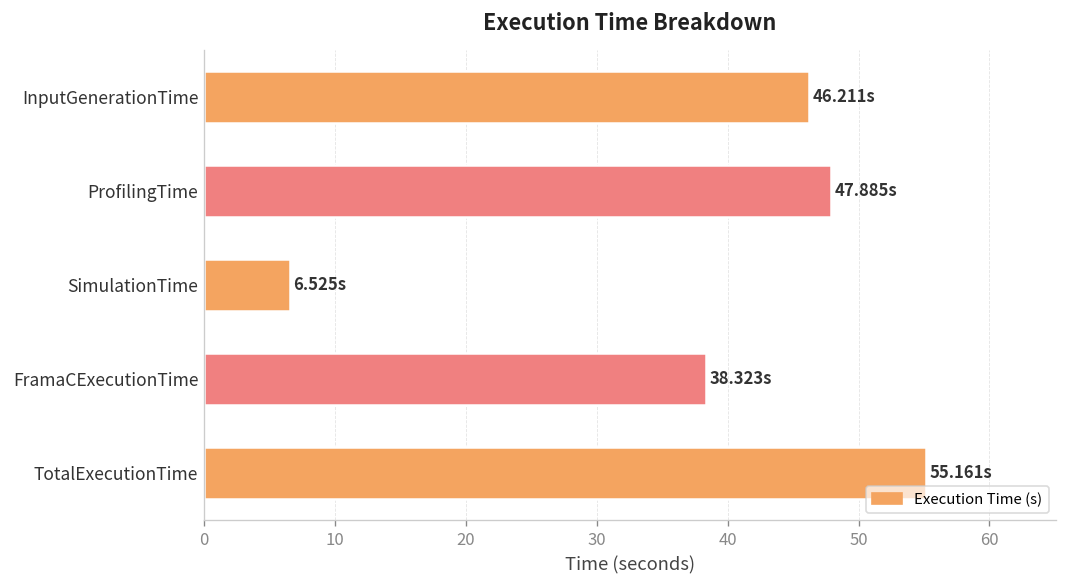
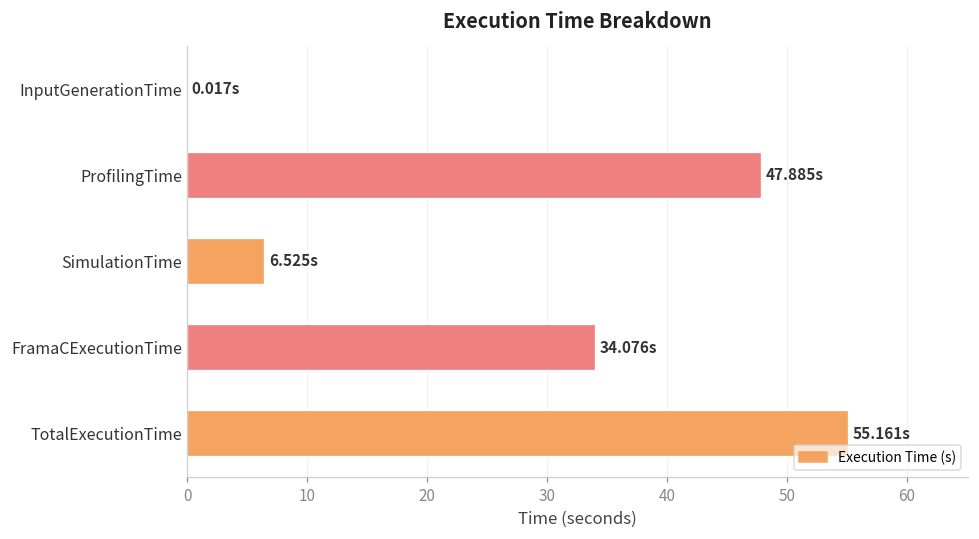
InputGenerationTime: 46.211s -> 0.017s
FramaCExecutionTime: 38.323s -> 34.076s
